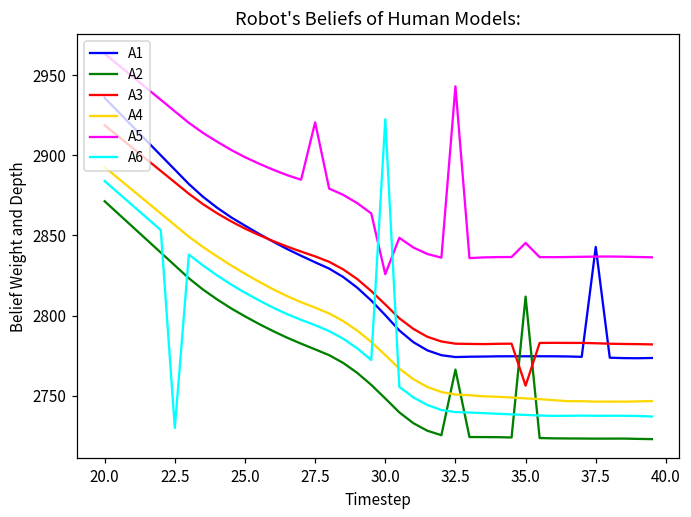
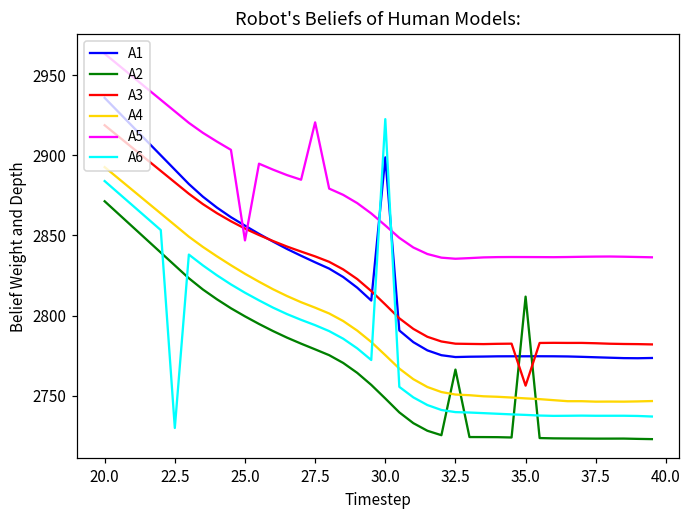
A5, 25.0: 2899 -> 2847
A1, 30.0: 2800 -> 2899
A5, 30.0: 2826 -> 2856
A5, 32.5: 2943 -> 2835
A5, 35.0: 2845 -> 2837
A1, 37.5: 2843 -> 2774
